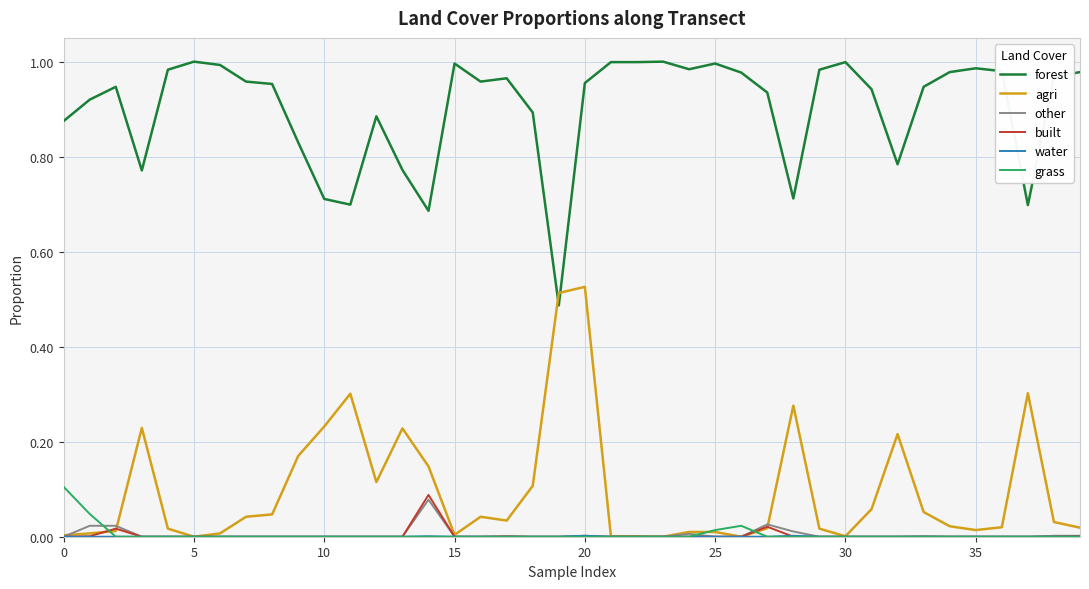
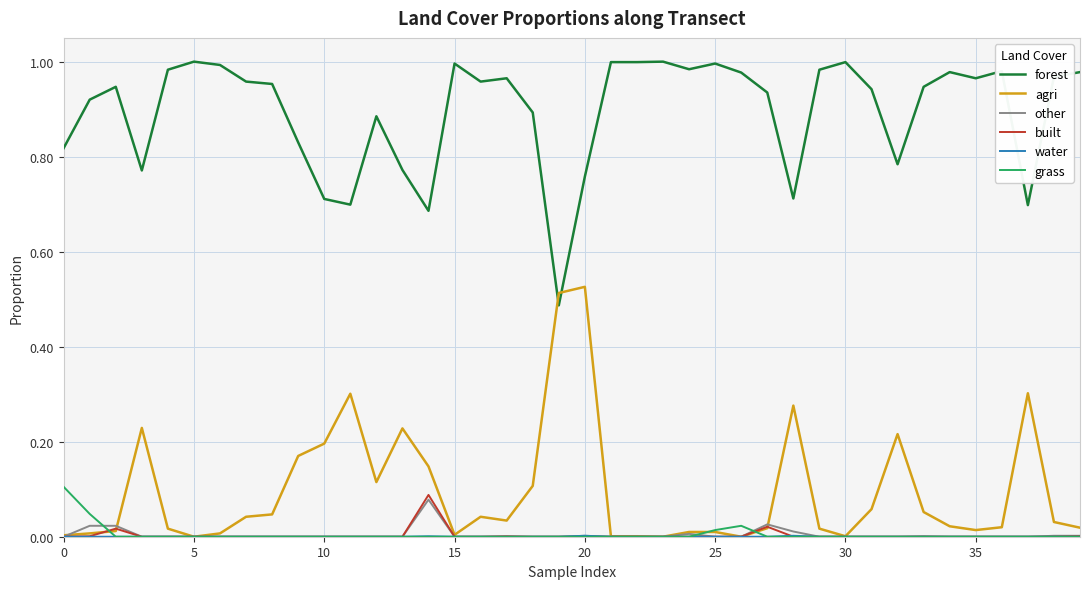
forest, 0: 0.88 -> 0.82
agri, 10: 0.23 -> 0.20
forest, 20: 0.96 -> 0.76
forest, 35: 0.99 -> 0.97
